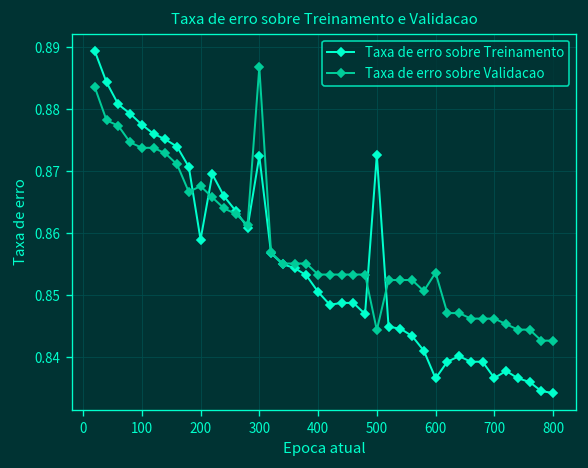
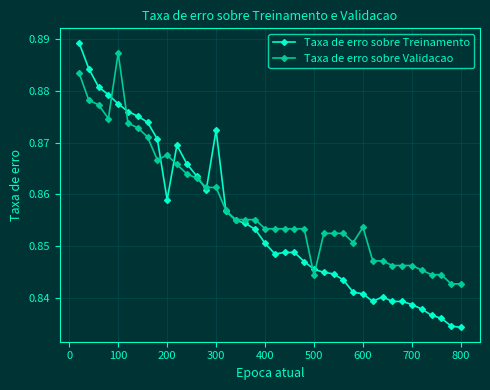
Taxa de erro sobre Validacao, 100: 0.874 -> 0.887
Taxa de erro sobre Validacao, 300: 0.887 -> 0.861
Taxa de erro sobre Treinamento, 500: 0.873 -> 0.845
Taxa de erro sobre Treinamento, 600: 0.837 -> 0.841
Taxa de erro sobre Treinamento, 700: 0.837 -> 0.839
